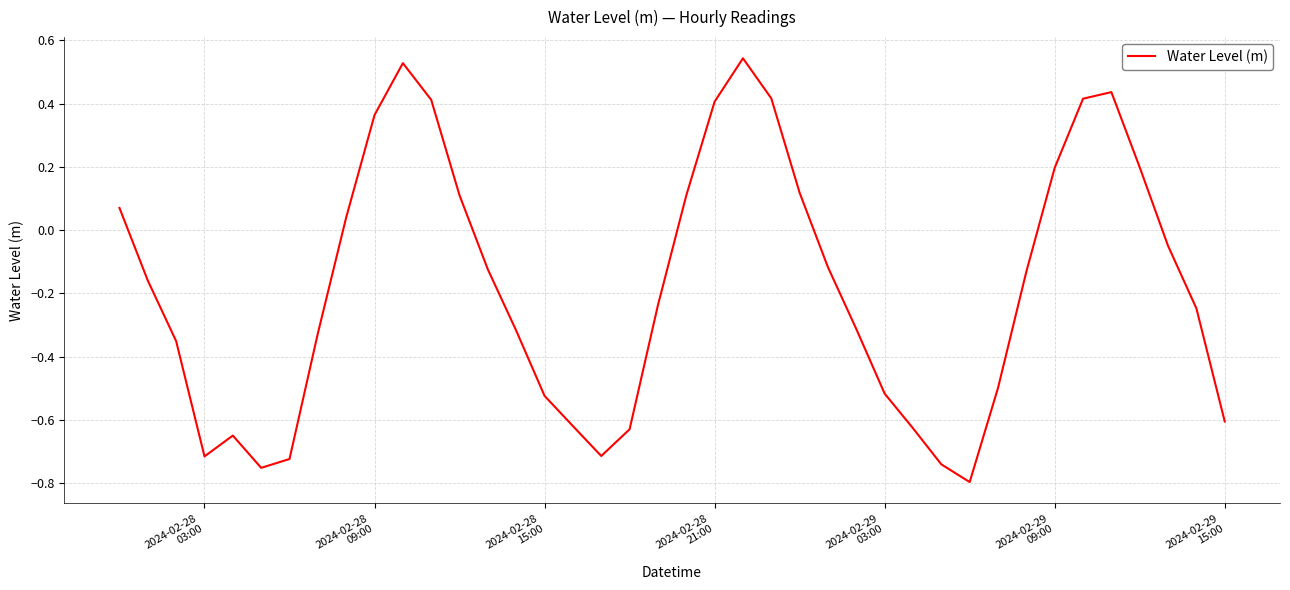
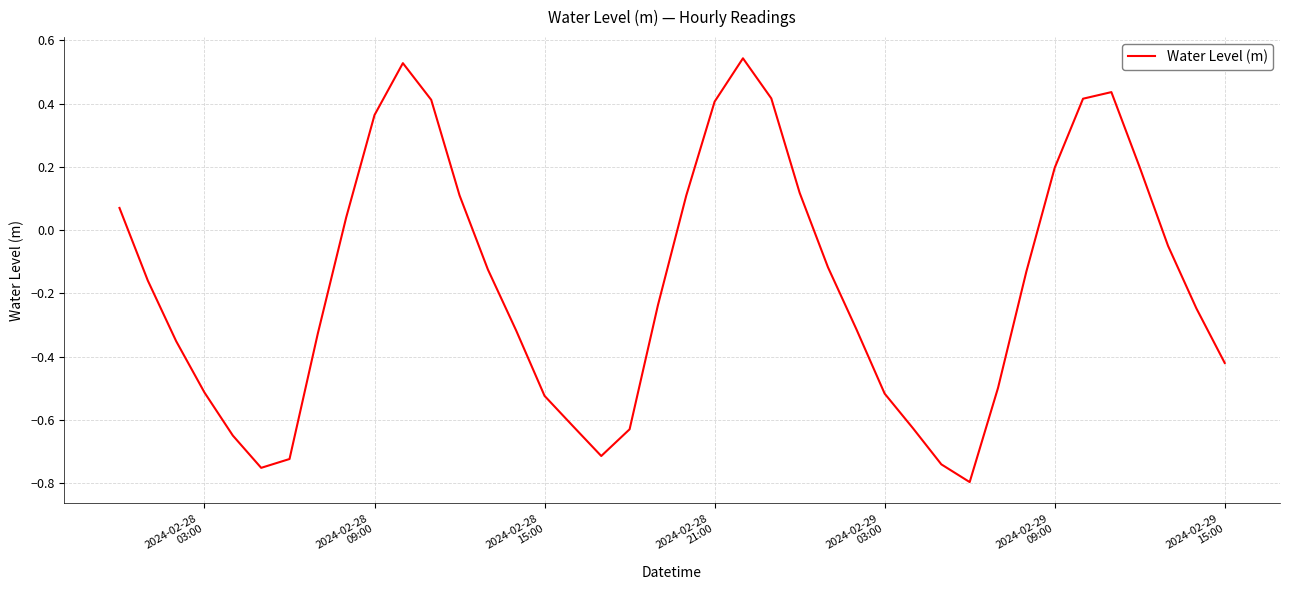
2024-02-28 03:00: -0.72 -> -0.51
2024-02-29 15:00: -0.61 -> -0.42
